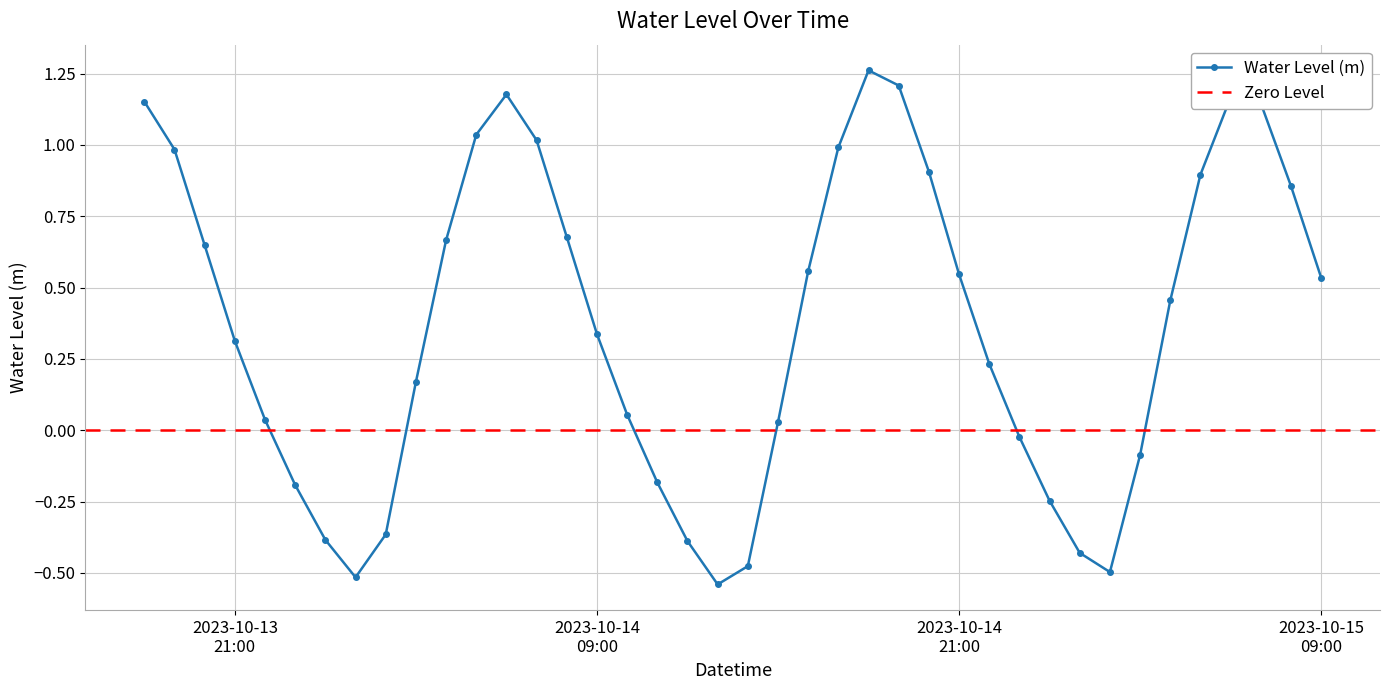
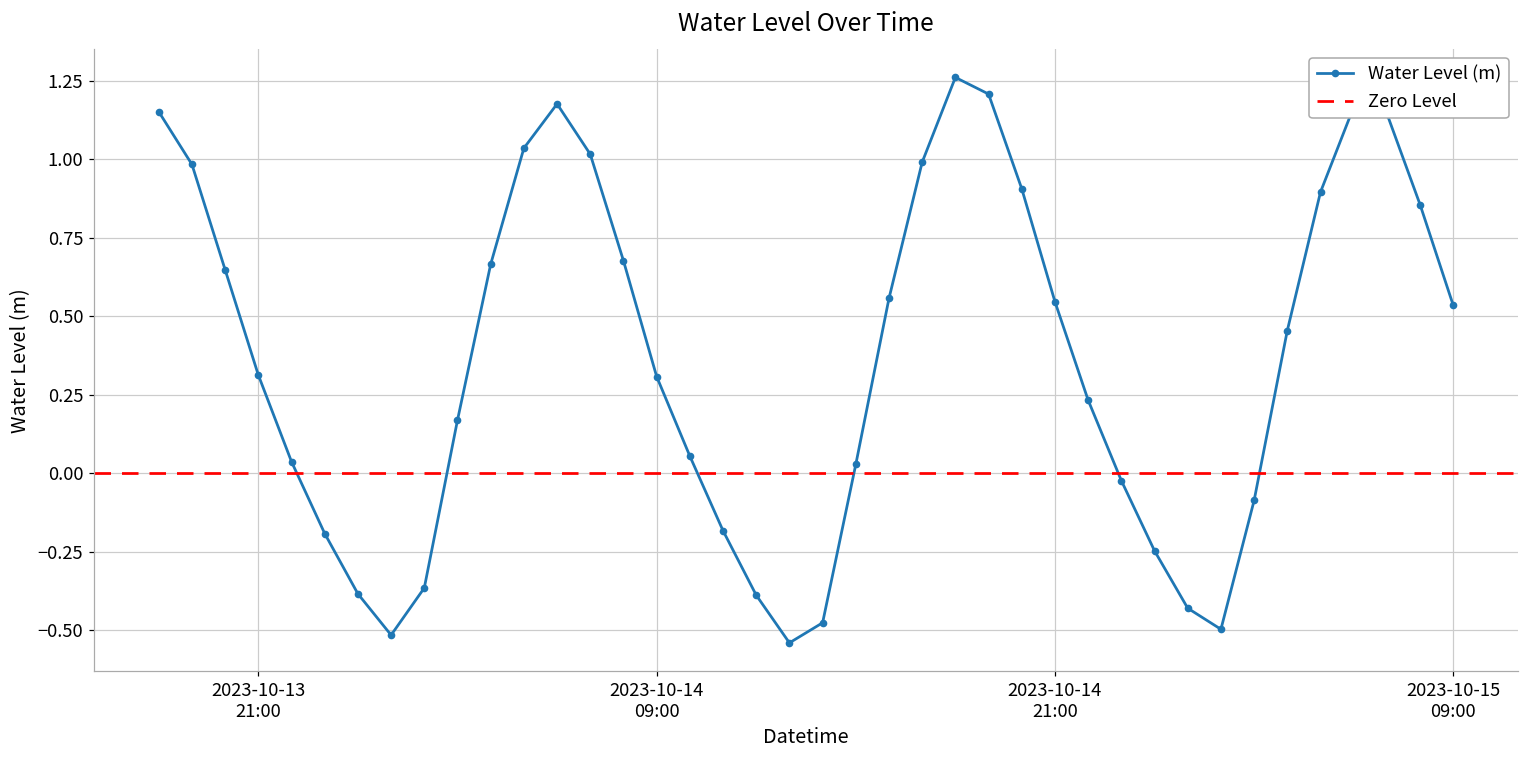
2023-10-14 09:00: 0.34 -> 0.31
